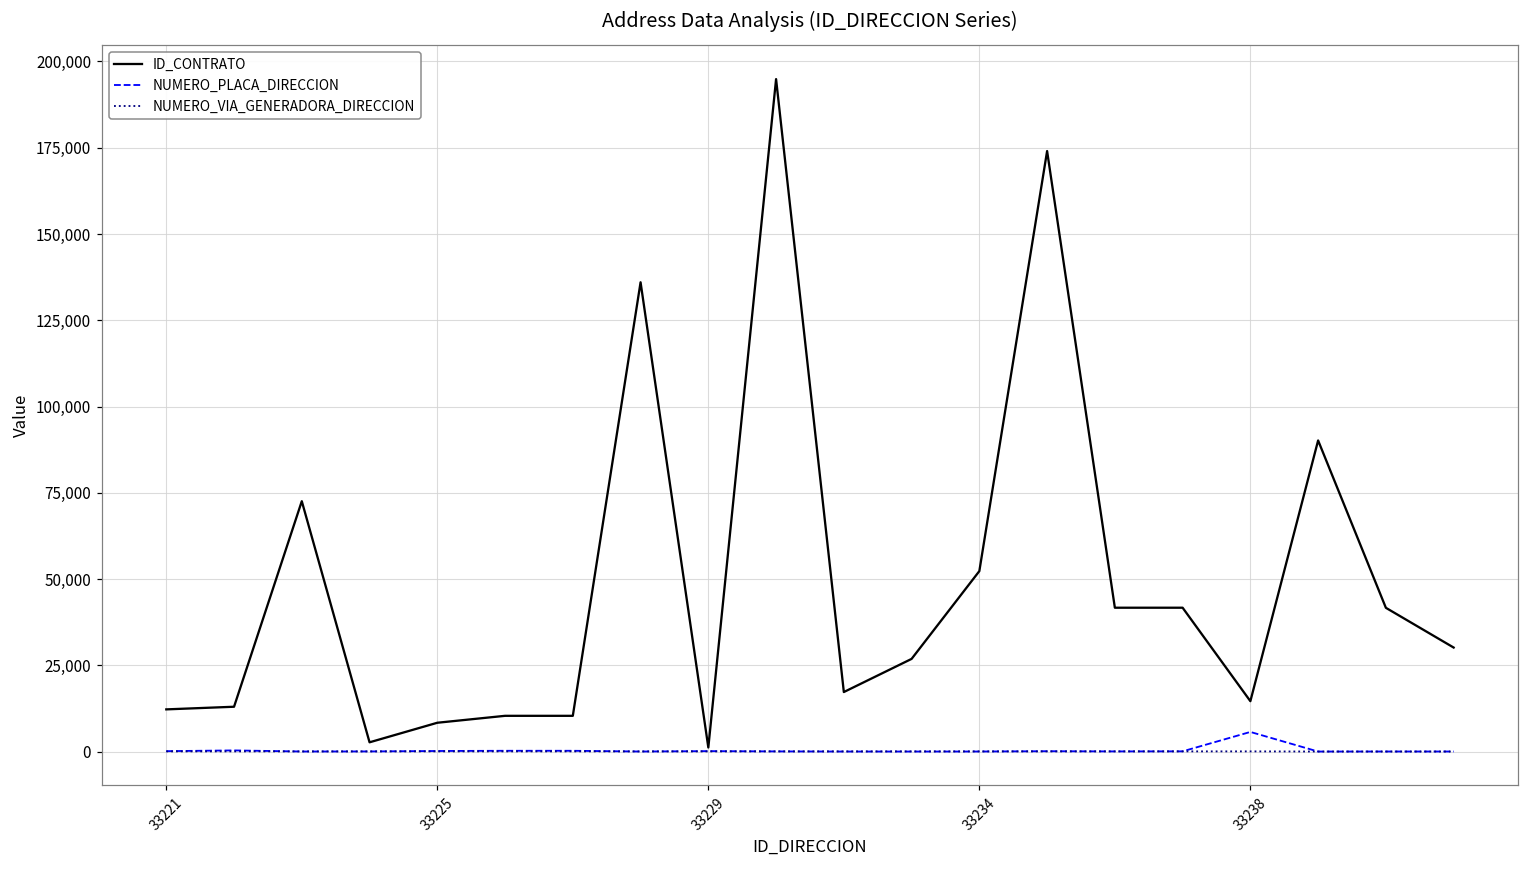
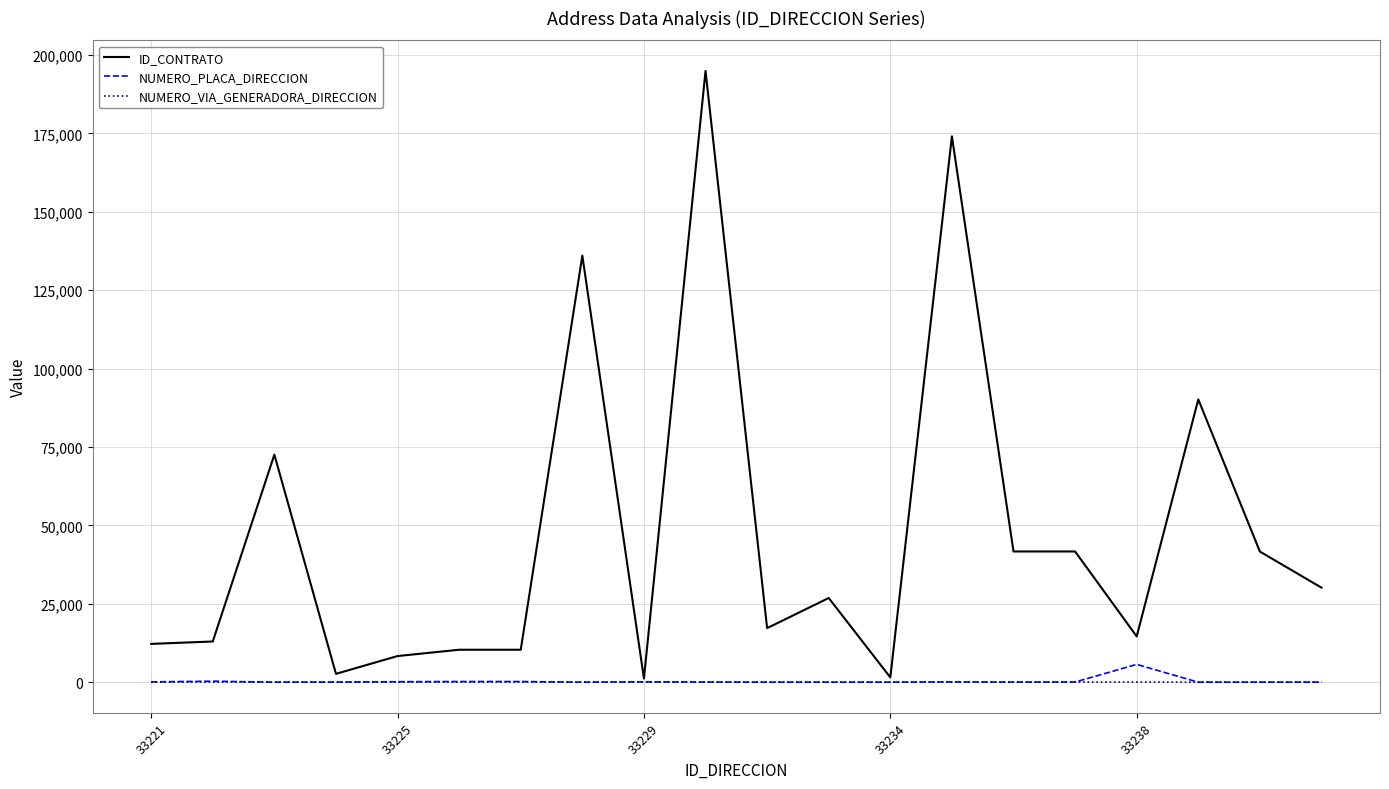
ID_CONTRATO, 33234: 52,000 -> 2,000
